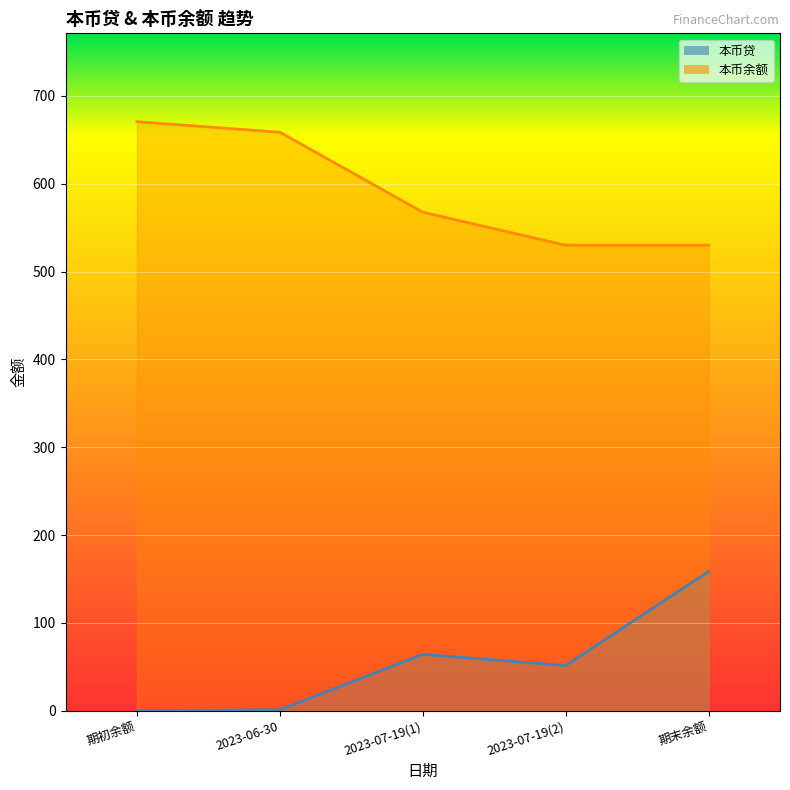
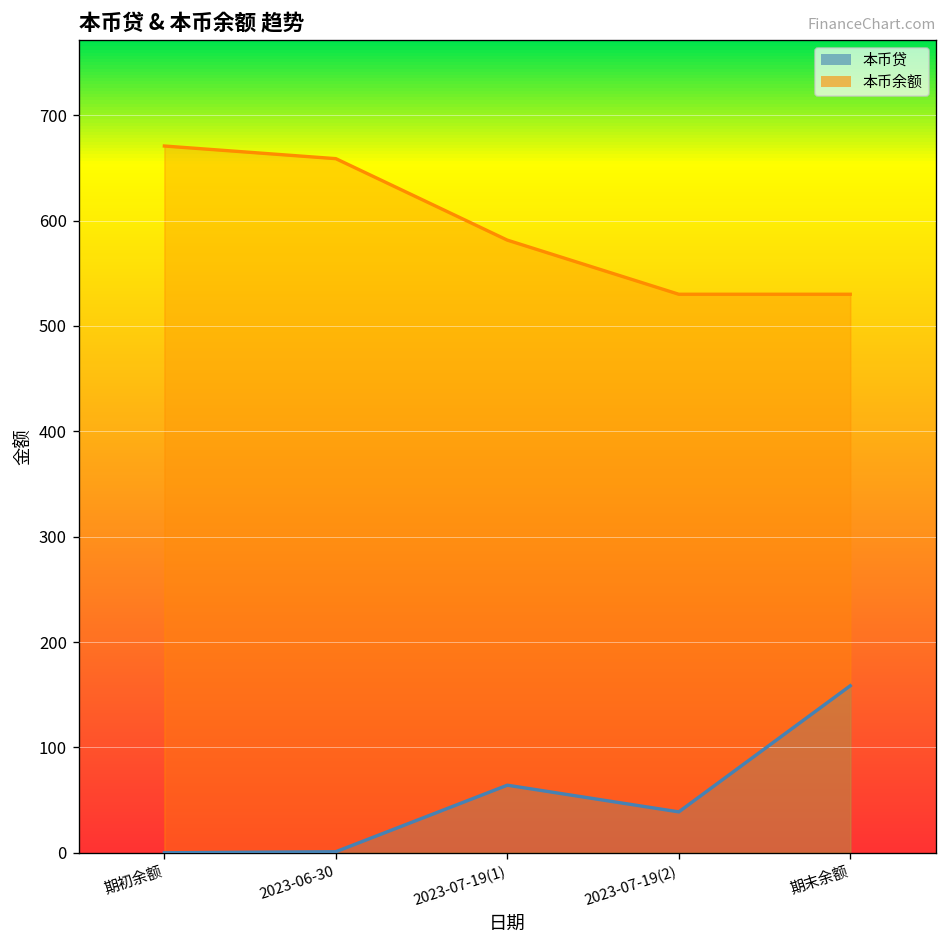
本币余额, 2023-07-19(1): 570 -> 580
本币贷, 2023-07-19(2): 50 -> 40
